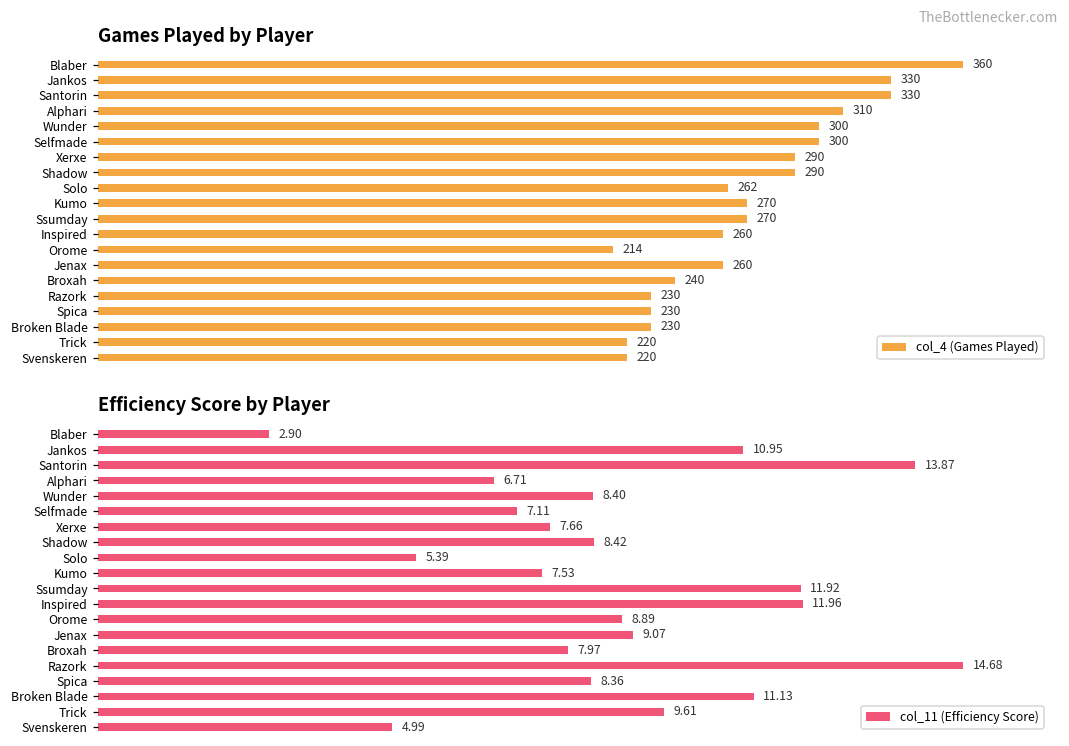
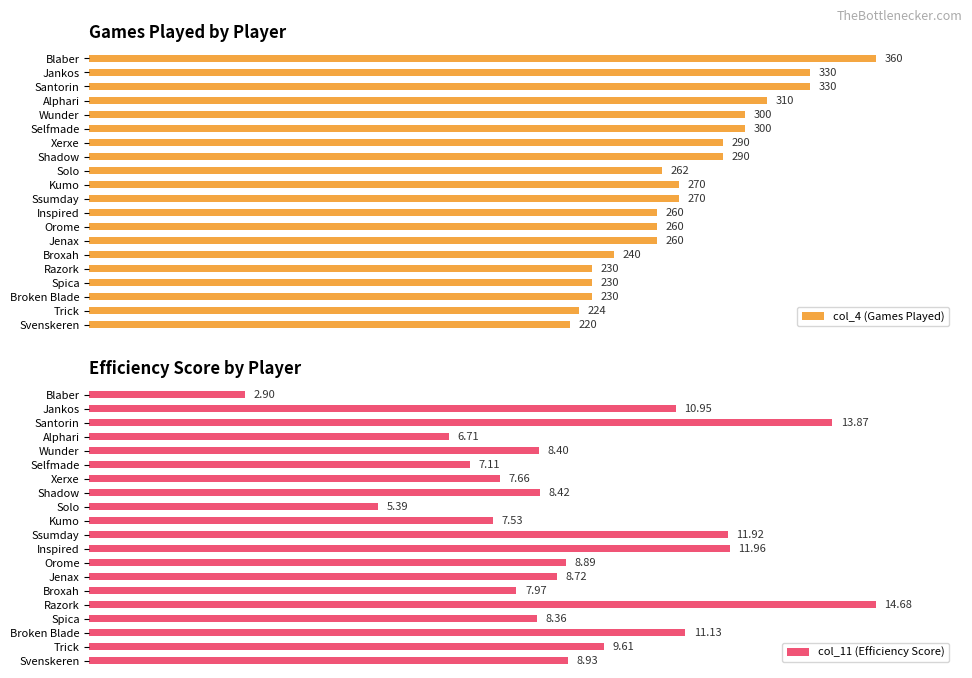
Games Played by Player, Orome: 214 -> 260
Games Played by Player, Trick: 220 -> 224
Efficiency Score by Player, Jenax: 9.07 -> 8.72
Efficiency Score by Player, Svenskeren: 4.99 -> 8.93
